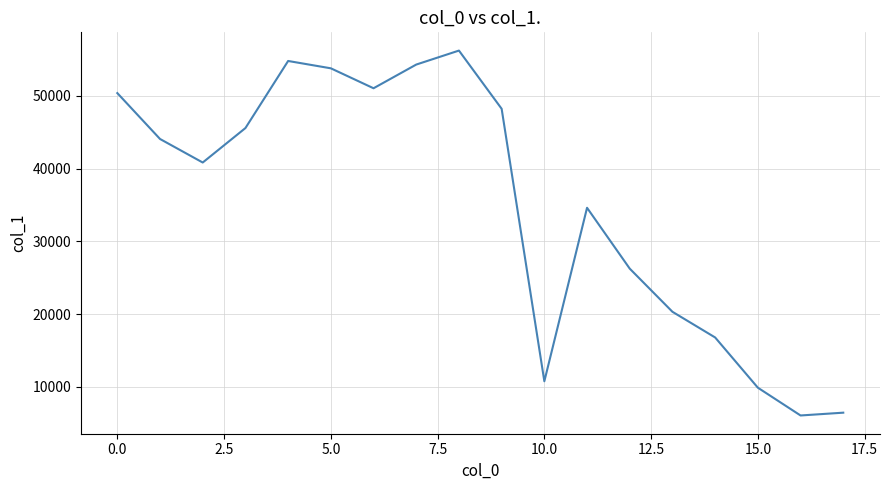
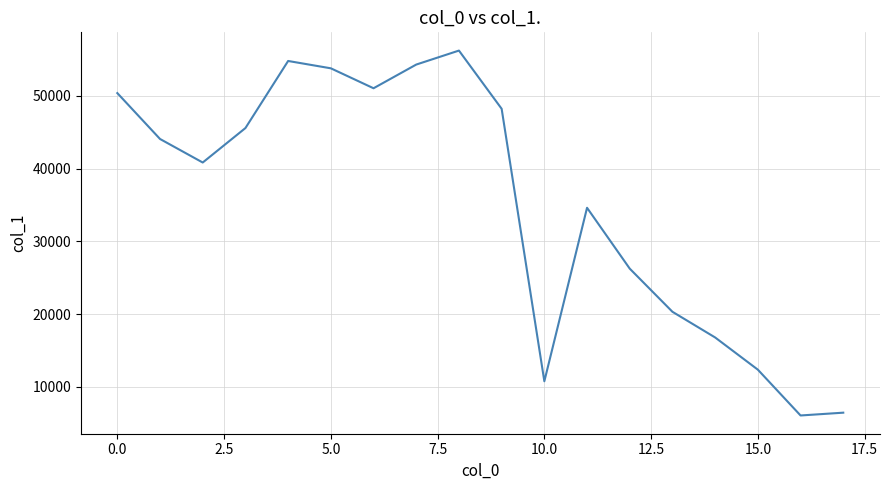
15.0: 10000 -> 12000
